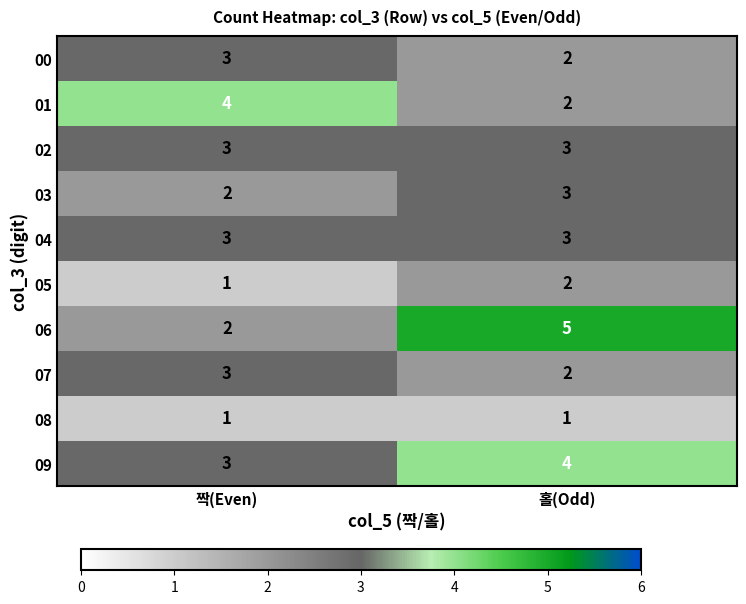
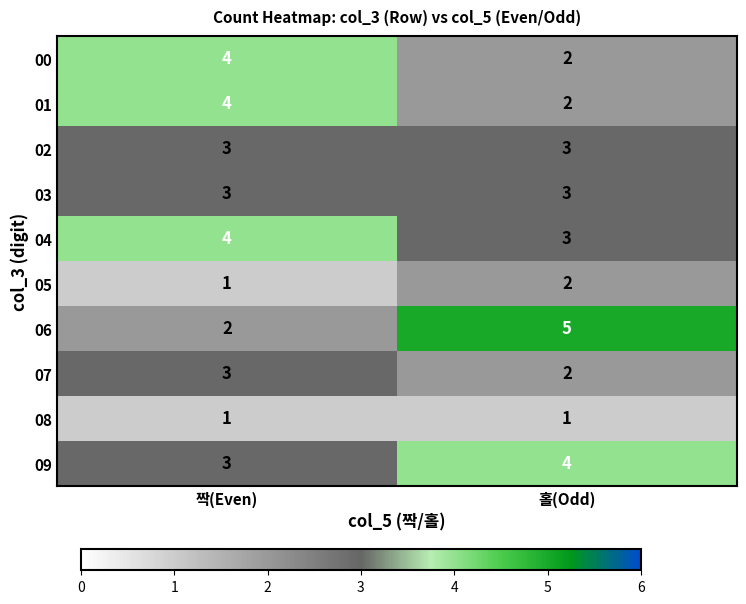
00, 짝(Even): 3 -> 4
03, 짝(Even): 2 -> 3
04, 짝(Even): 3 -> 4
